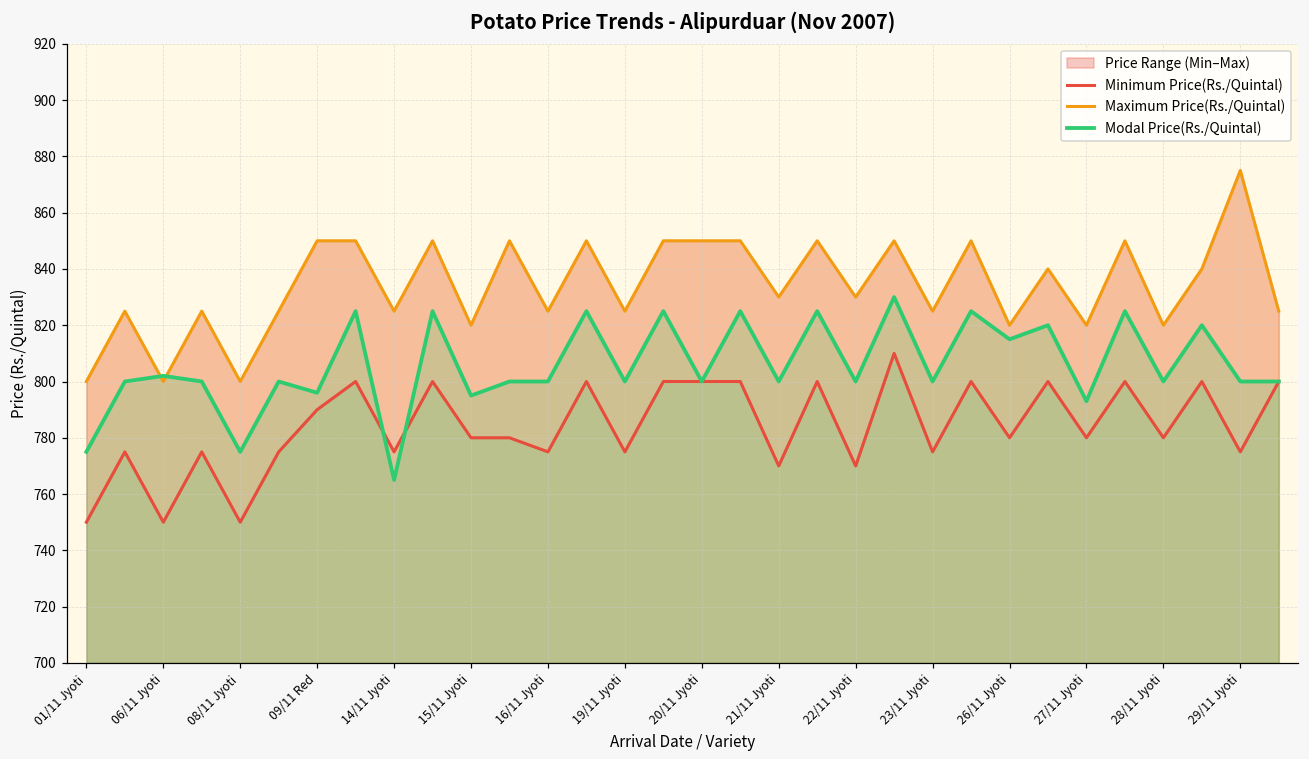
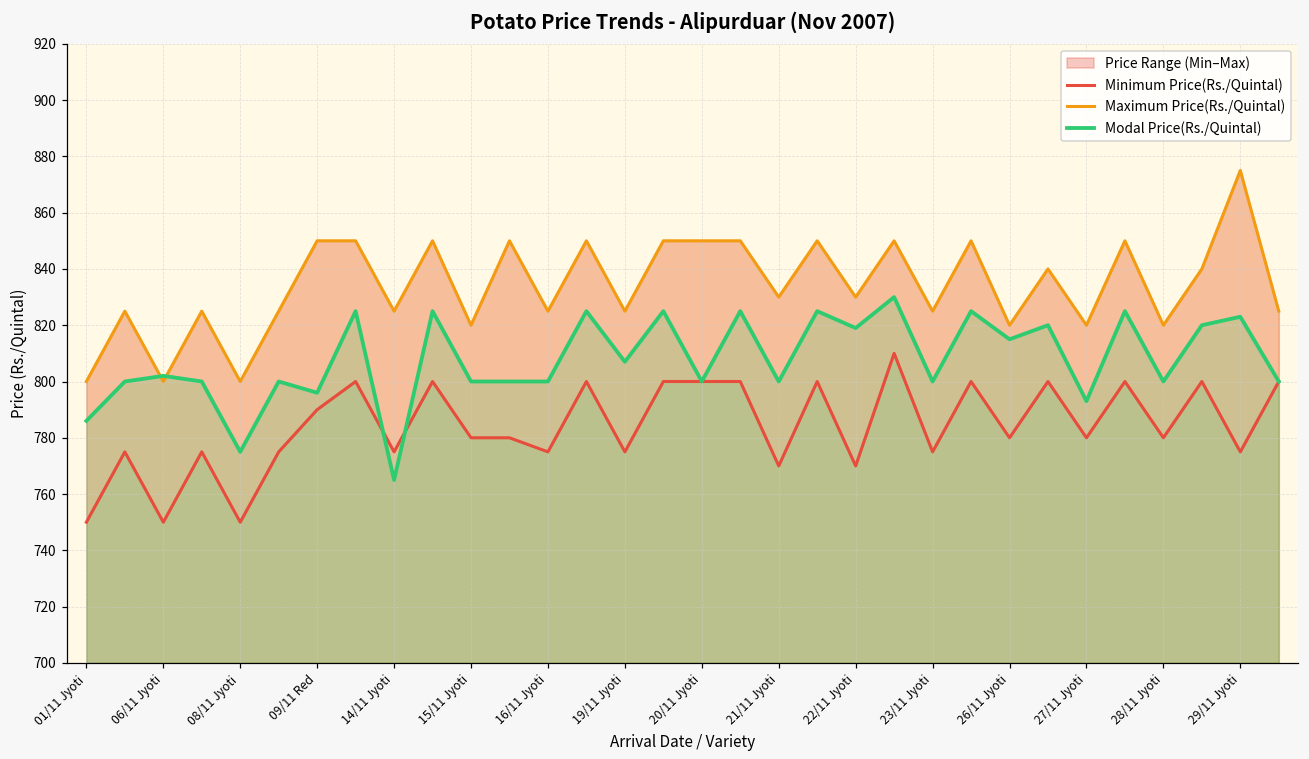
Modal Price(Rs./Quintal), 01/11 Jyoti: 775 -> 786
Modal Price(Rs./Quintal), 15/11 Jyoti: 795 -> 800
Modal Price(Rs./Quintal), 19/11 Jyoti: 800 -> 807
Modal Price(Rs./Quintal), 22/11 Jyoti: 800 -> 819
Modal Price(Rs./Quintal), 29/11 Jyoti: 800 -> 823
